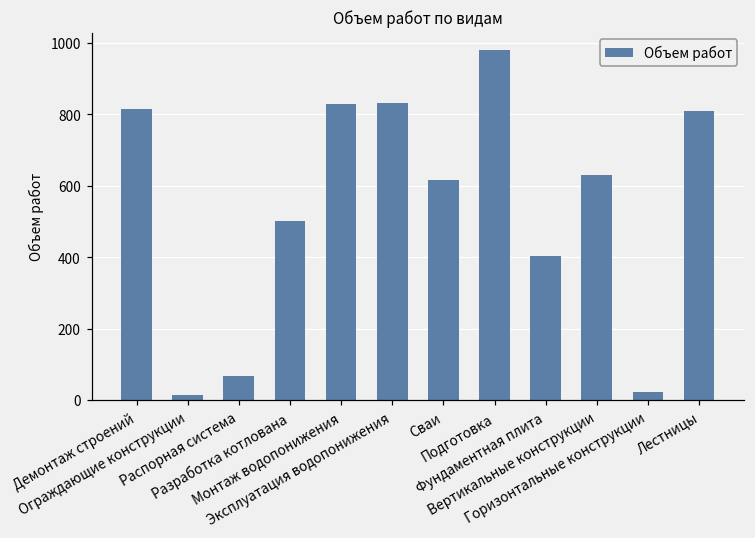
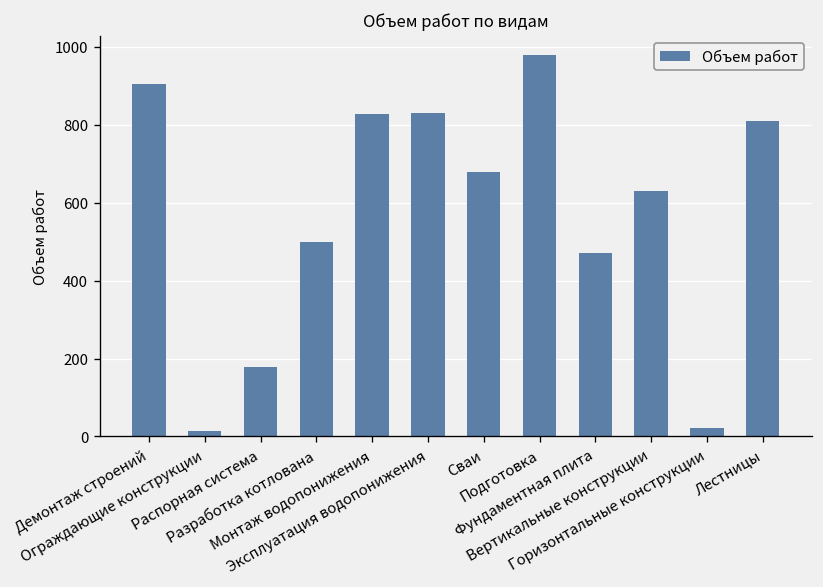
Демонтаж строений: 820 -> 910
Распорная система: 70 -> 180
Сваи: 620 -> 680
Фундаментная плита: 400 -> 470
